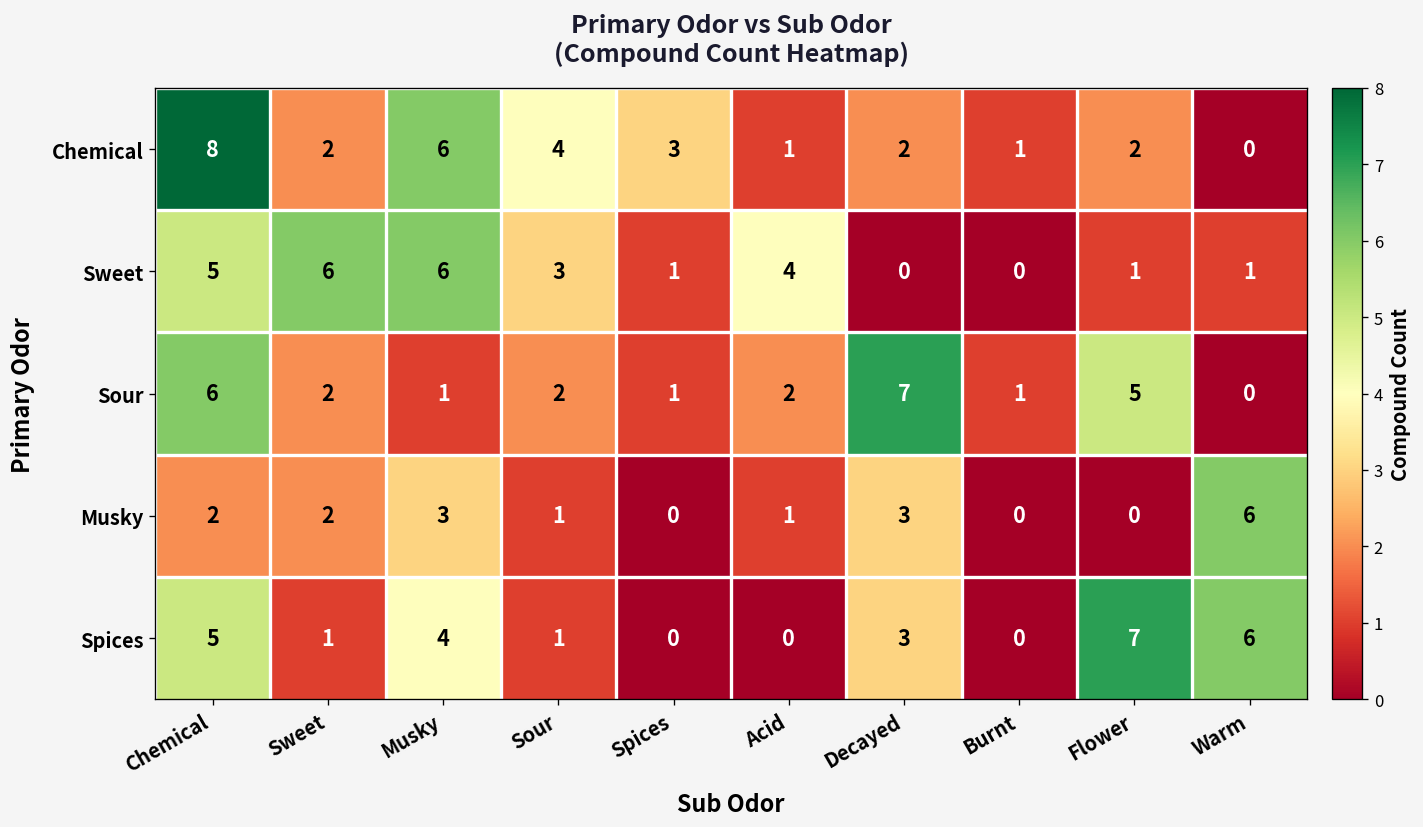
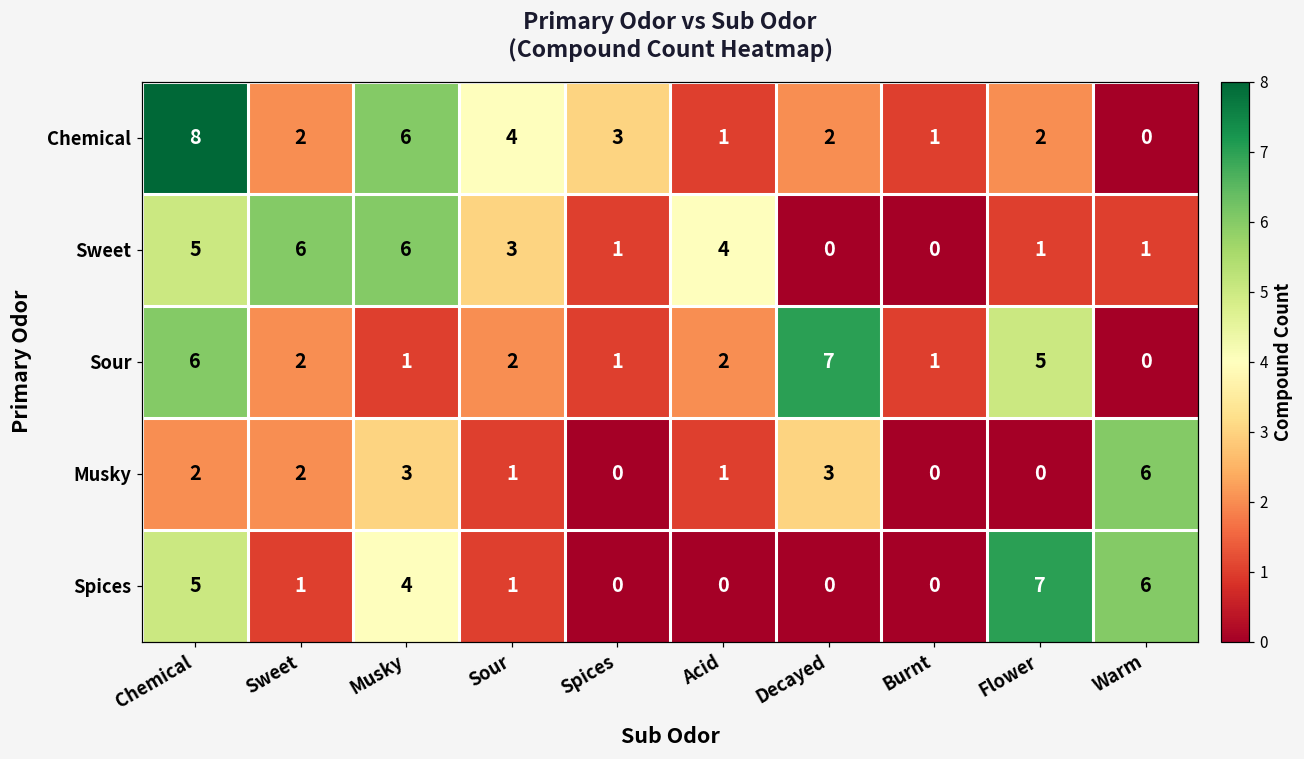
Spices, Decayed: 3 -> 0
